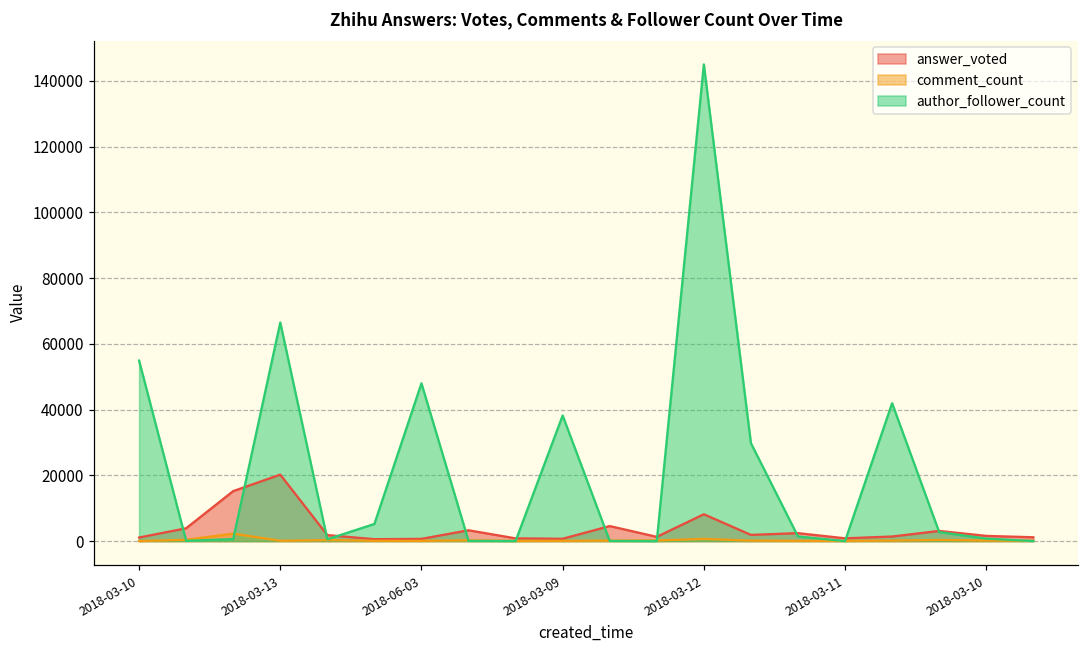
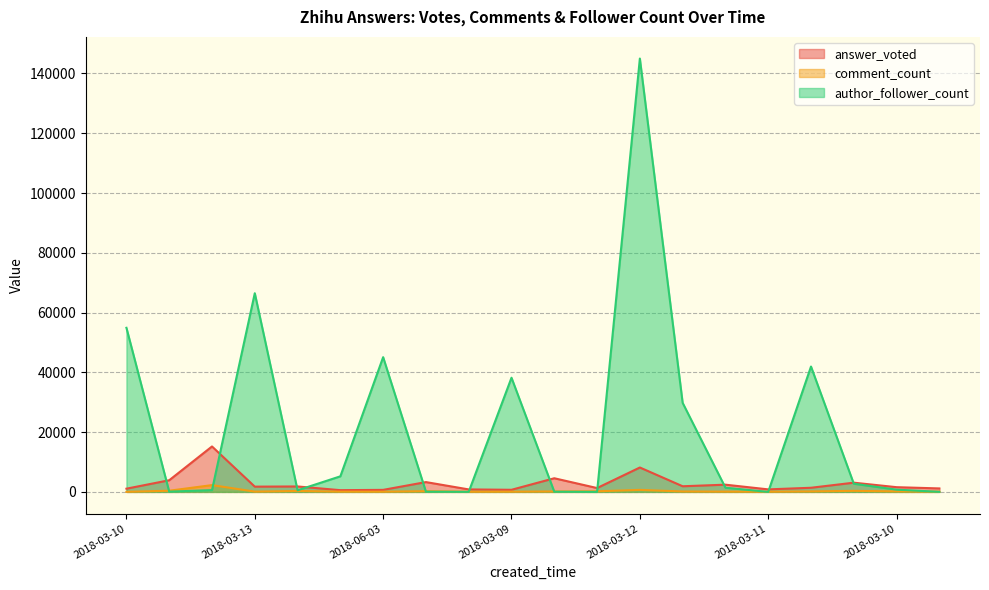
answer_voted, 2018-03-13: 20000 -> 2000
author_follower_count, 2018-06-03: 48000 -> 45000
